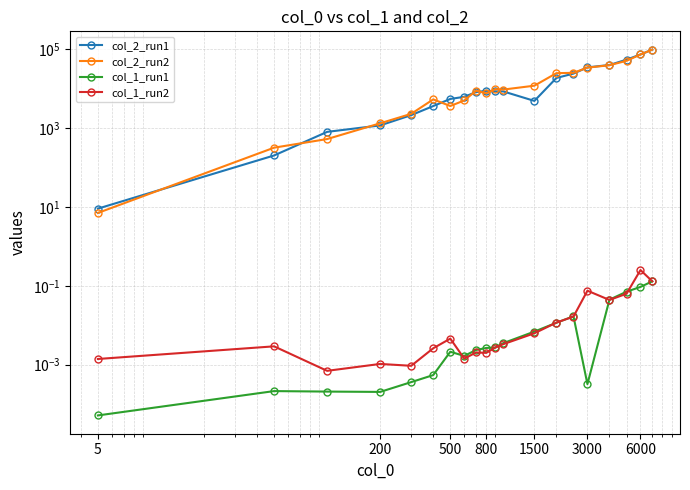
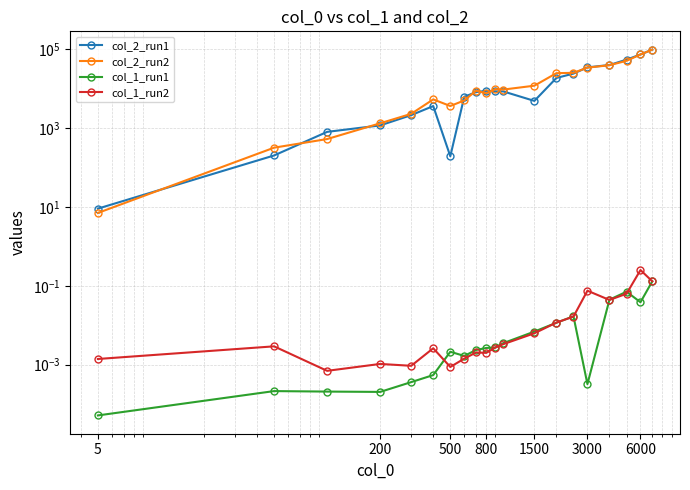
col_2_run1, 500: 5000 -> 200
col_1_run2, 500: 0.005 -> 0.0009
col_1_run1, 6000: 0.09 -> 0.04
